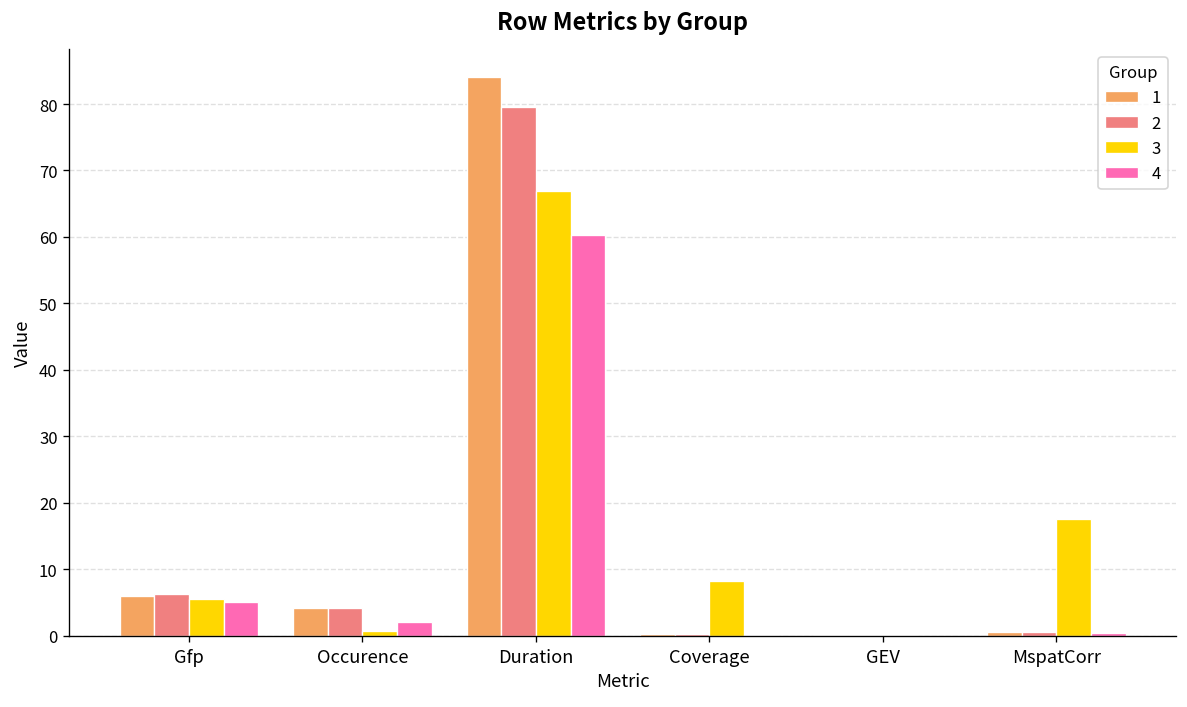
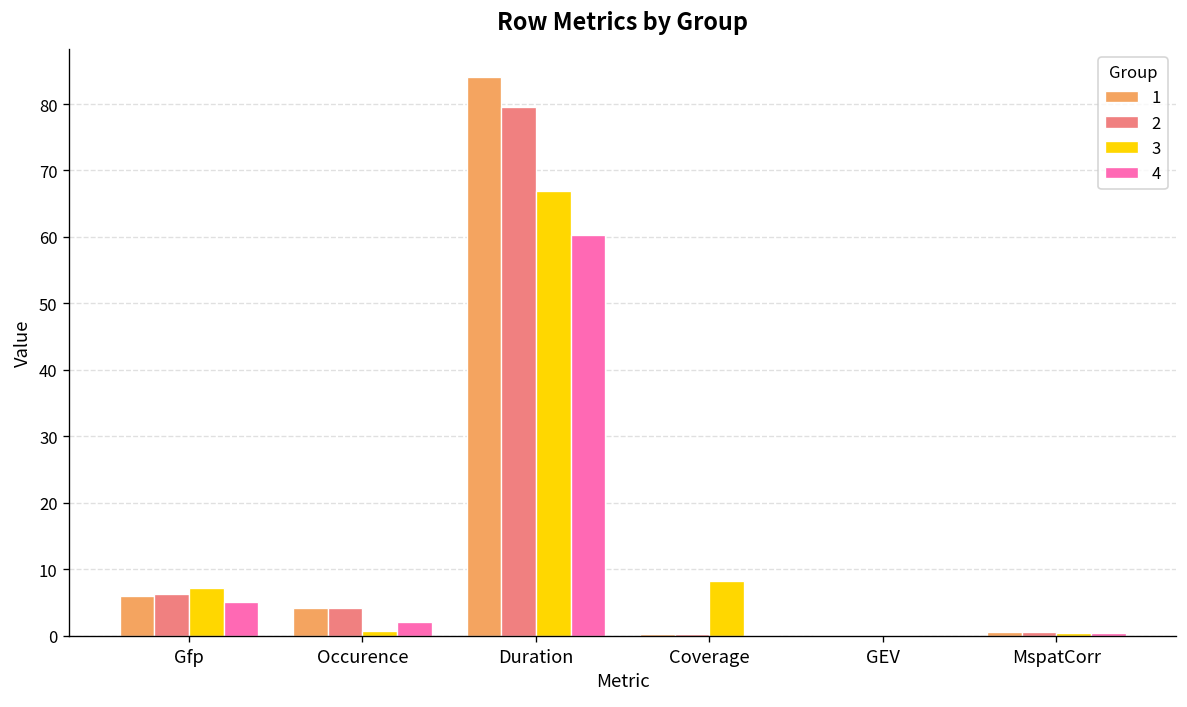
3, Gfp: 6 -> 7
3, MspatCorr: 18 -> 0
